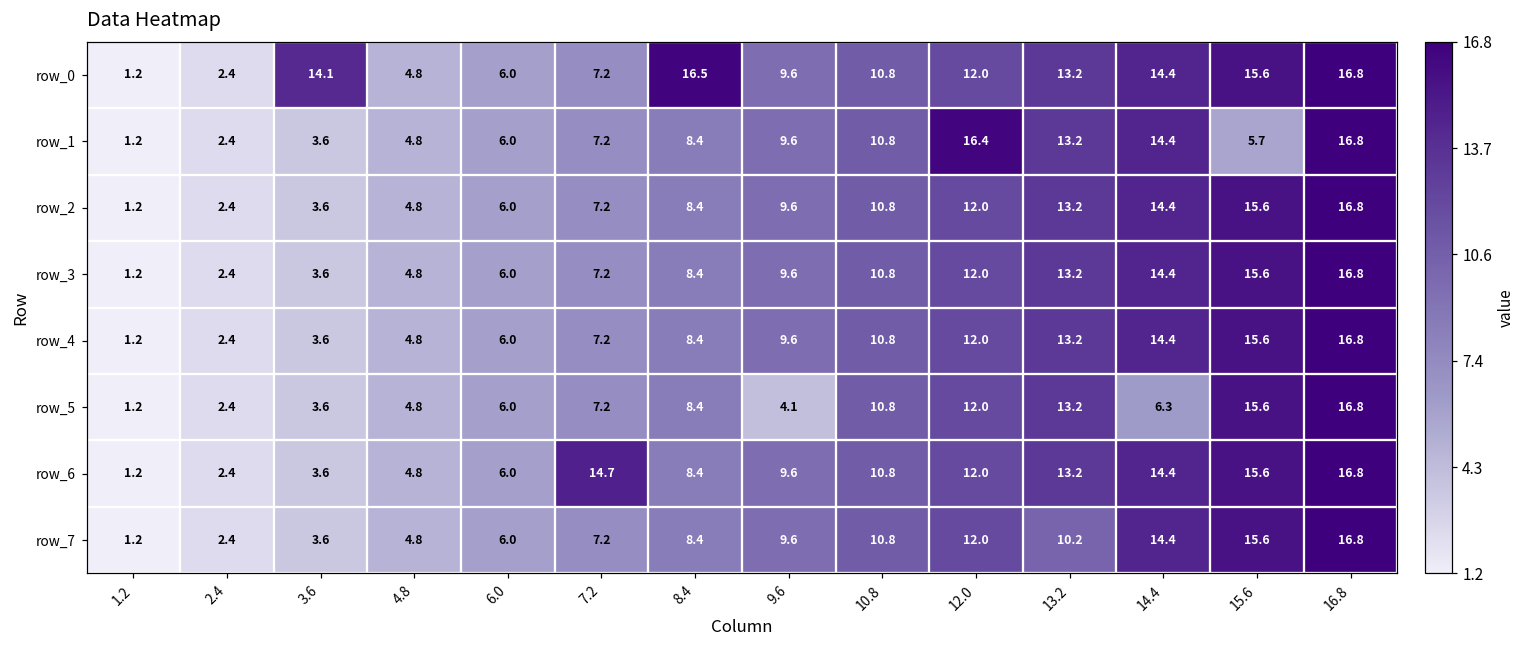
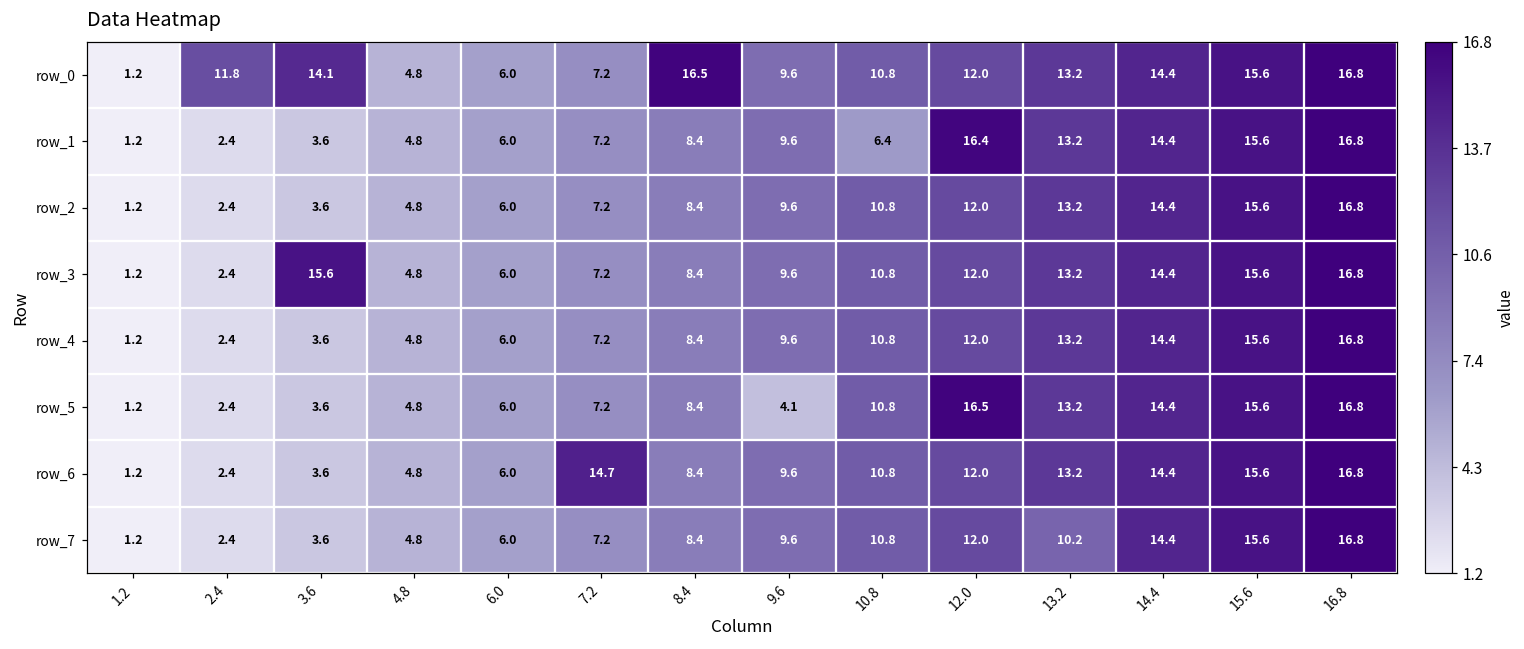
row_0, 2.4: 2.4 -> 11.8
row_1, 10.8: 10.8 -> 6.4
row_1, 15.6: 5.7 -> 15.6
row_3, 3.6: 3.6 -> 15.6
row_5, 12.0: 12.0 -> 16.5
row_5, 14.4: 6.3 -> 14.4
